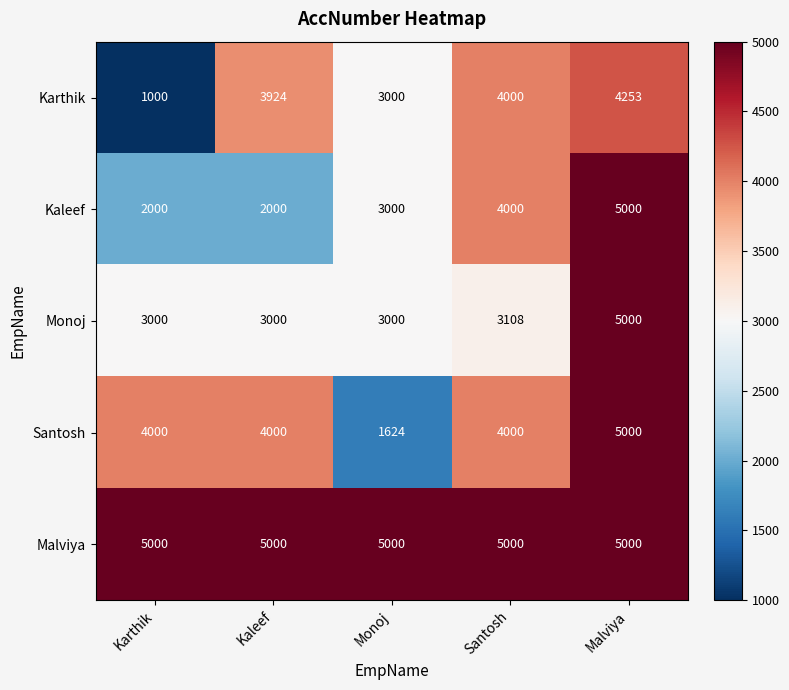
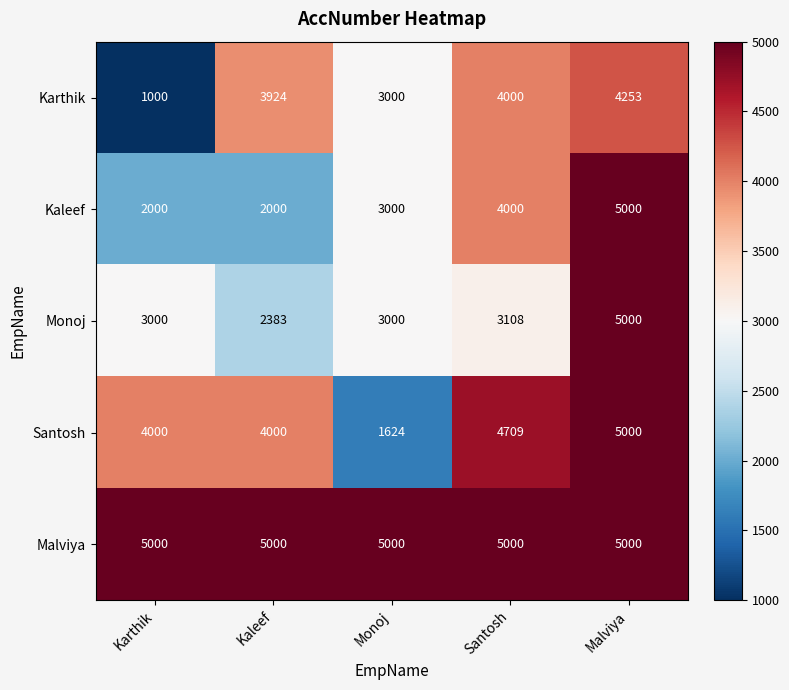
Monoj, Kaleef: 3000 -> 2383
Santosh, Santosh: 4000 -> 4709
